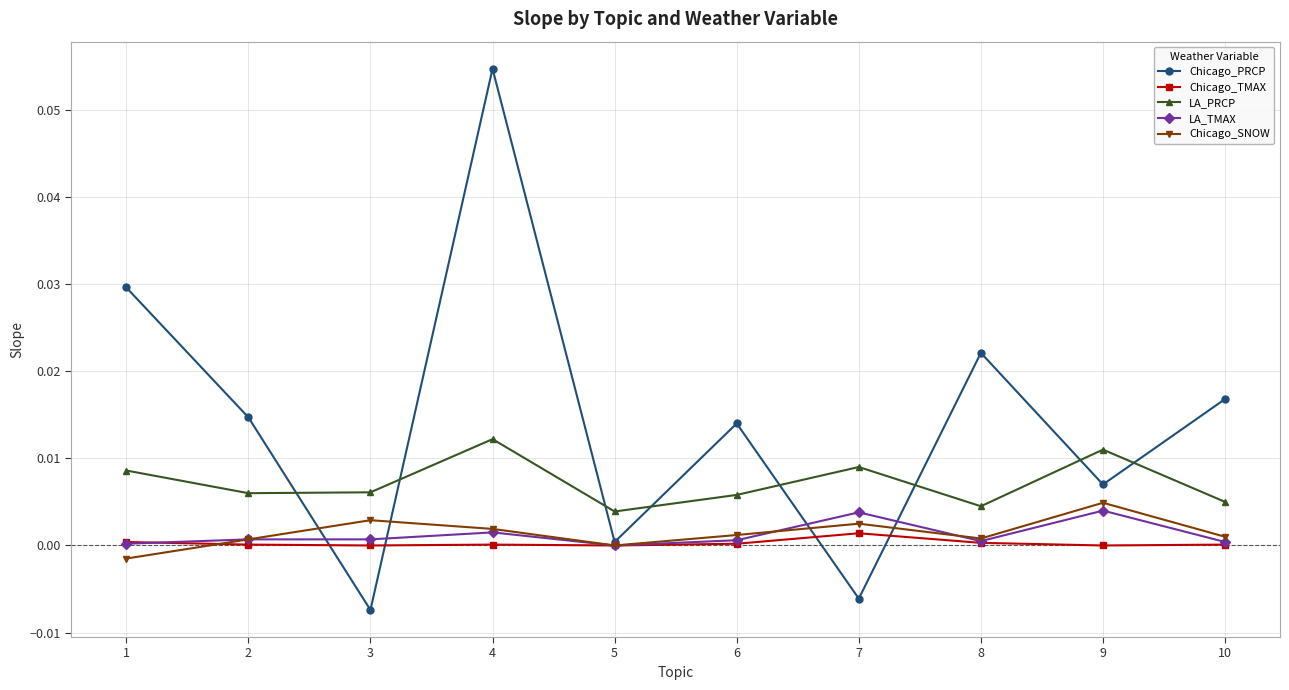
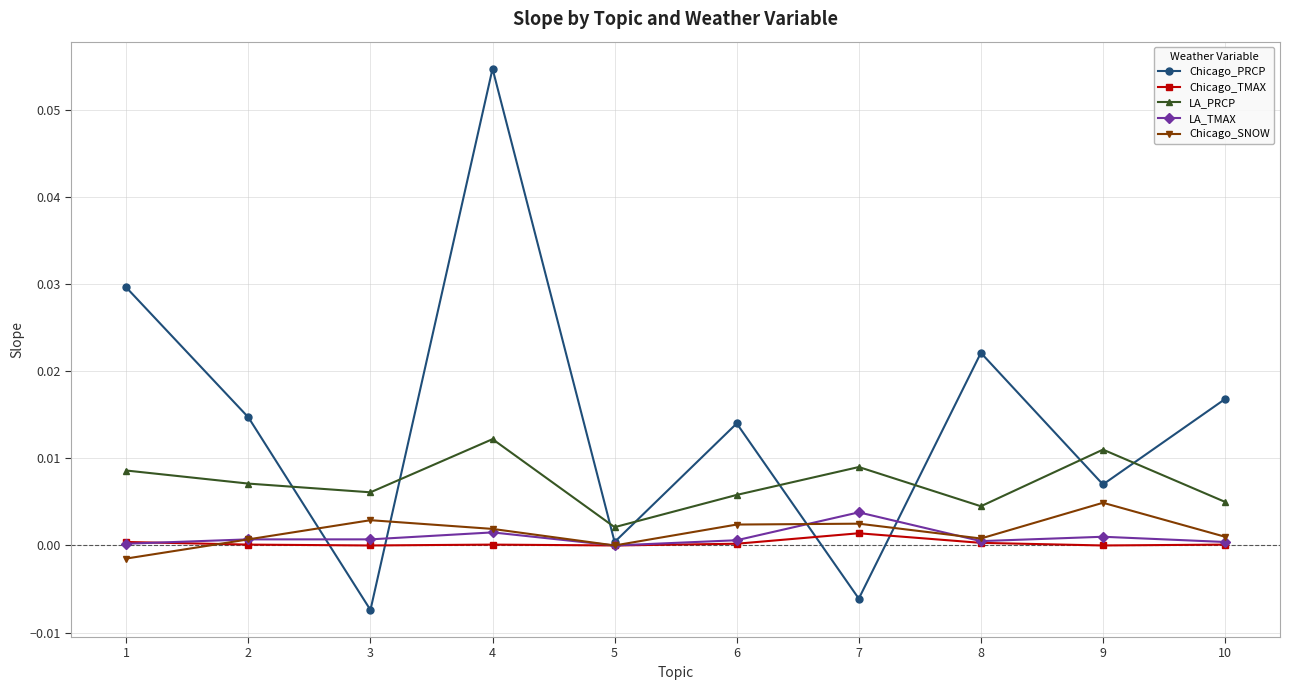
LA_PRCP, 2: 0.006 -> 0.007
LA_PRCP, 5: 0.004 -> 0.002
Chicago_SNOW, 6: 0.001 -> 0.002
LA_TMAX, 9: 0.004 -> 0.001
